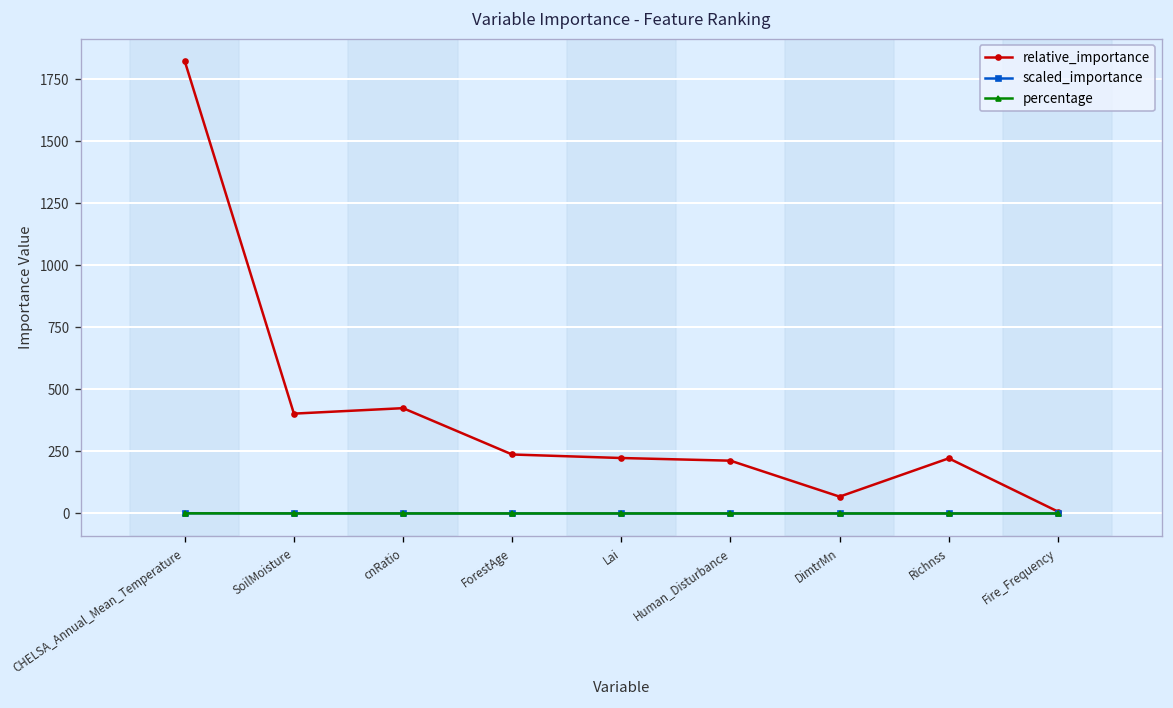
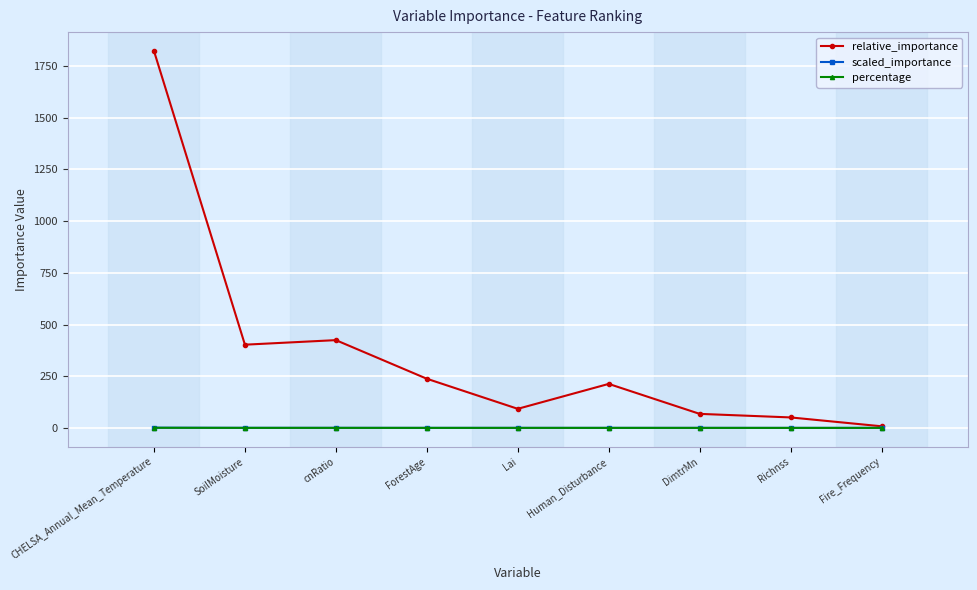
relative_importance, Lai: 220 -> 90
relative_importance, Richnss: 220 -> 50
